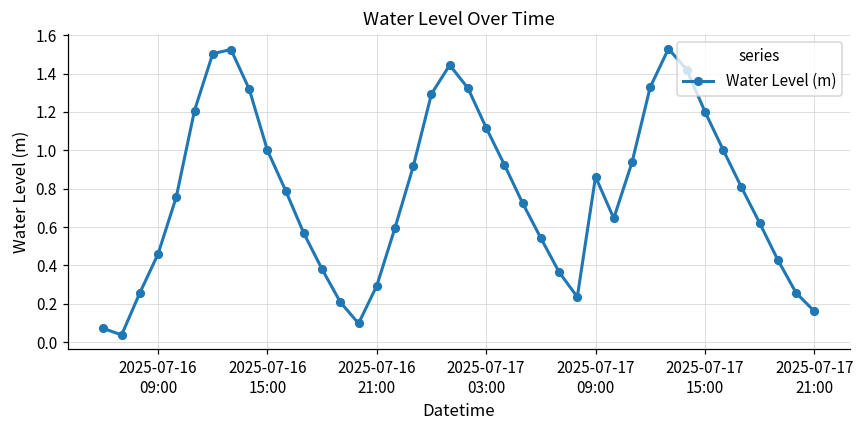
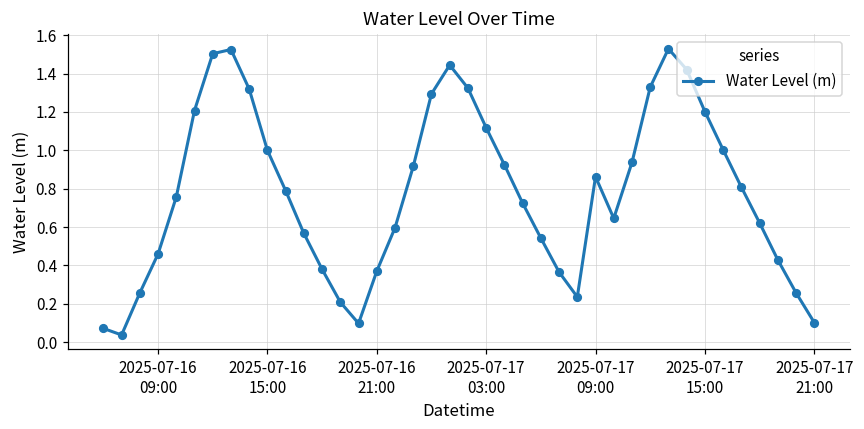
2025-07-16 21:00: 0.29 -> 0.37
2025-07-17 21:00: 0.16 -> 0.10
